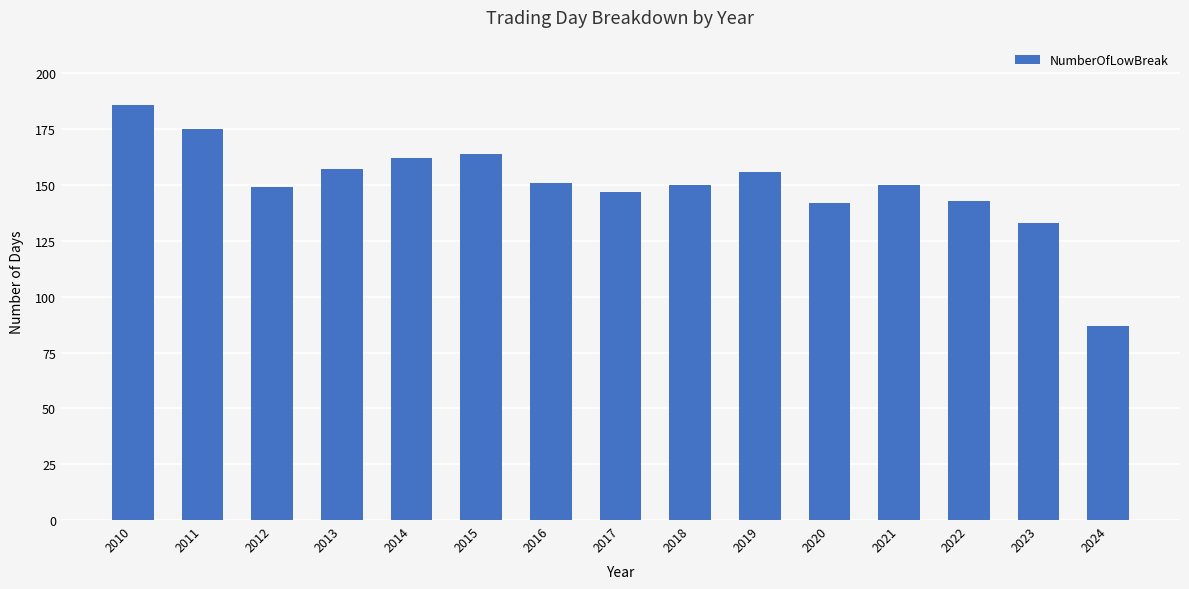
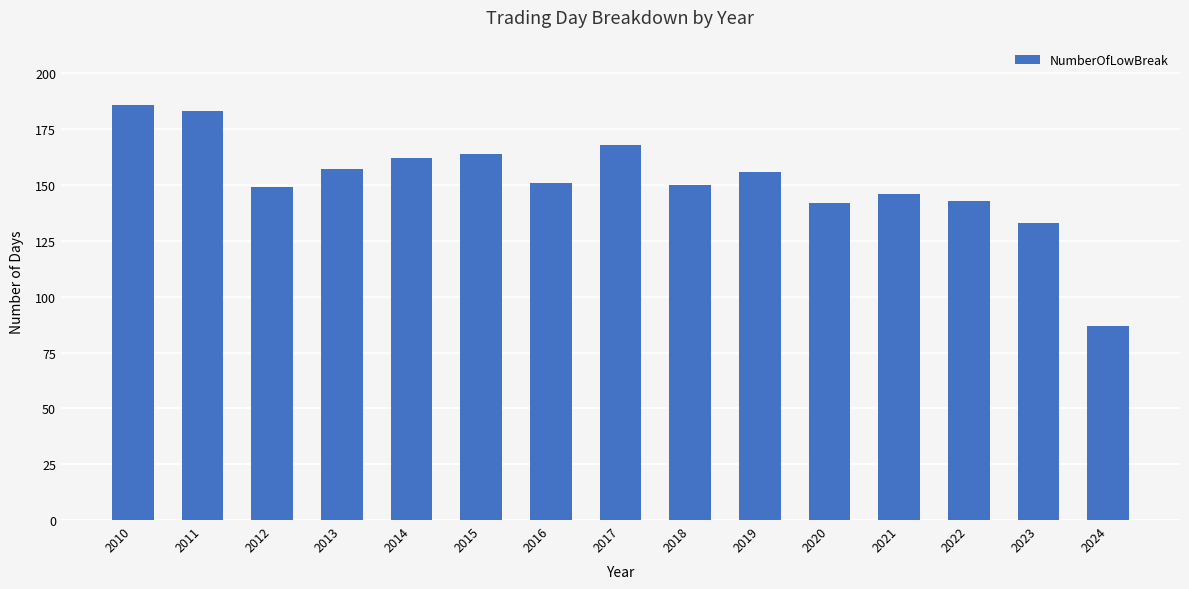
2011: 175 -> 183
2017: 147 -> 168
2021: 150 -> 146
